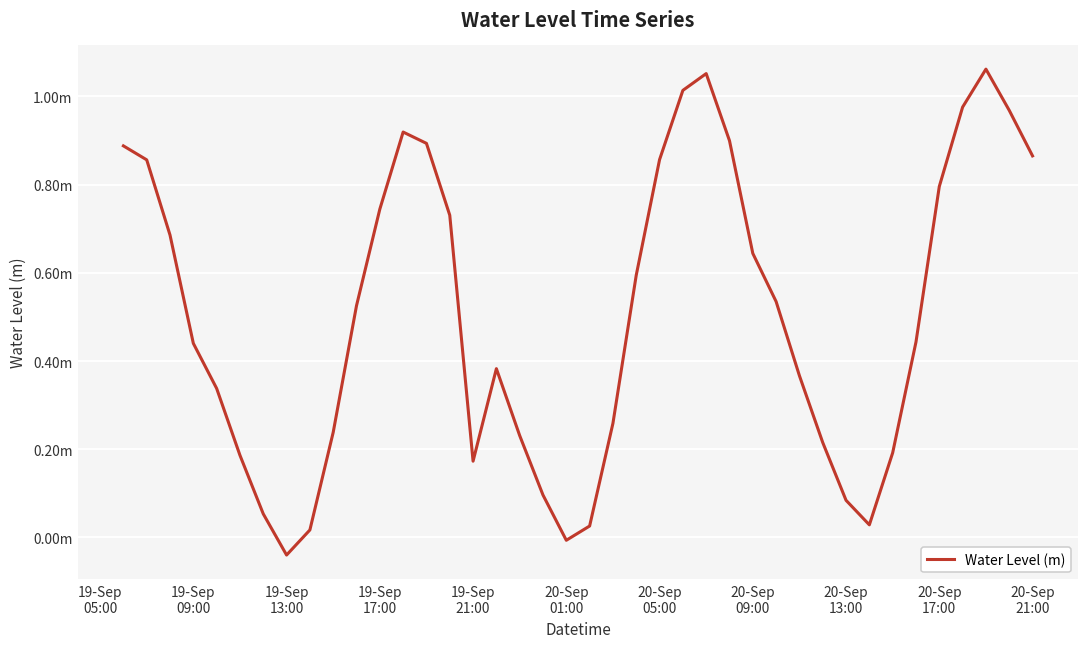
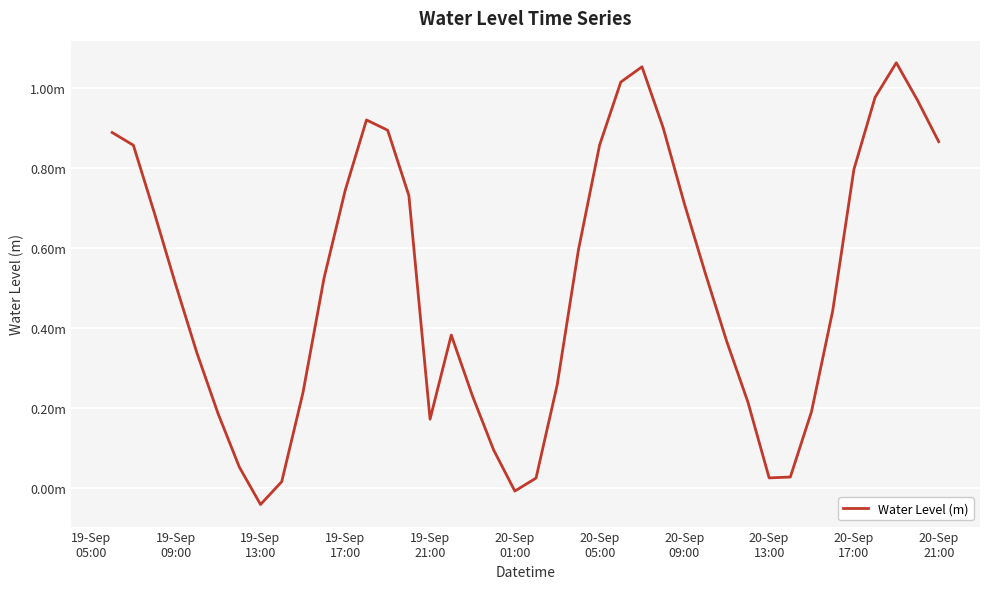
19-Sep 09:00: 0.44m -> 0.51m
20-Sep 09:00: 0.64m -> 0.71m
20-Sep 13:00: 0.08m -> 0.03m
